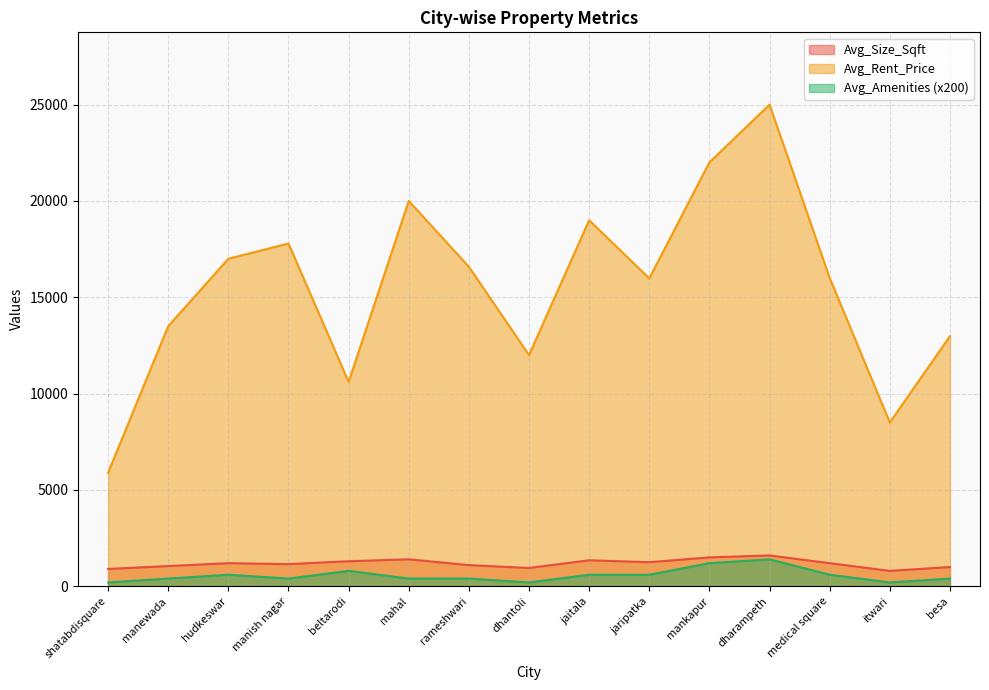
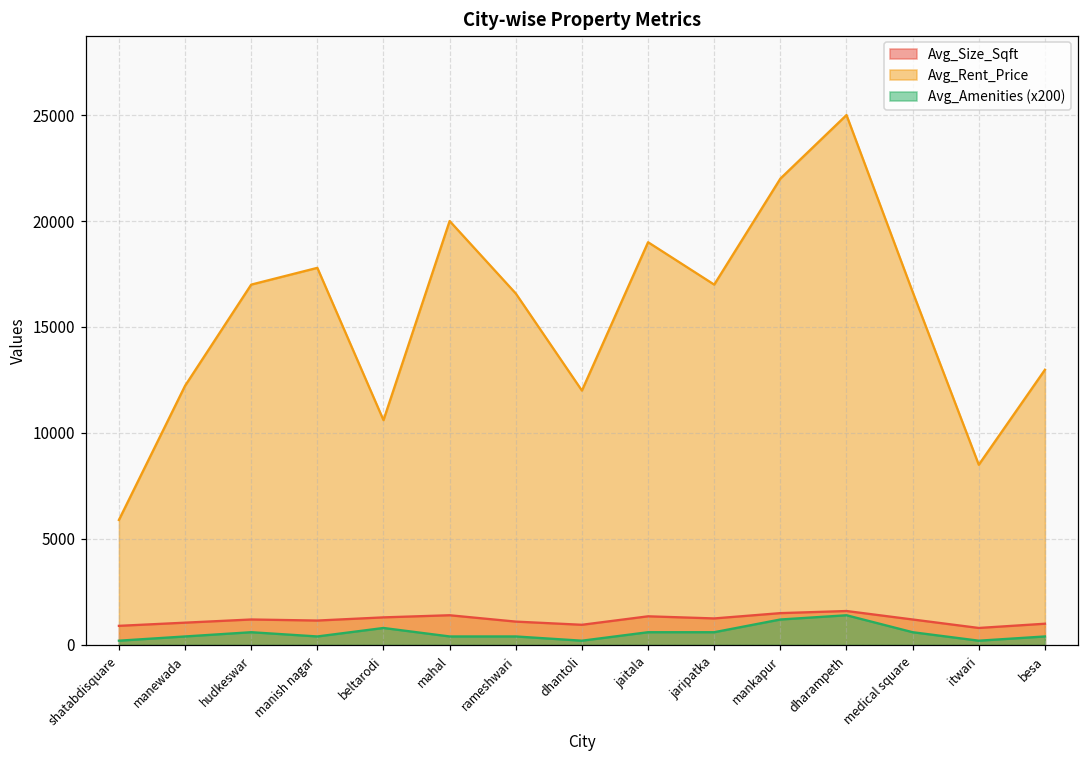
Avg_Rent_Price, manewada: 13500 -> 12200
Avg_Rent_Price, jaripatka: 16000 -> 17000
Avg_Rent_Price, medical square: 16000 -> 16700
